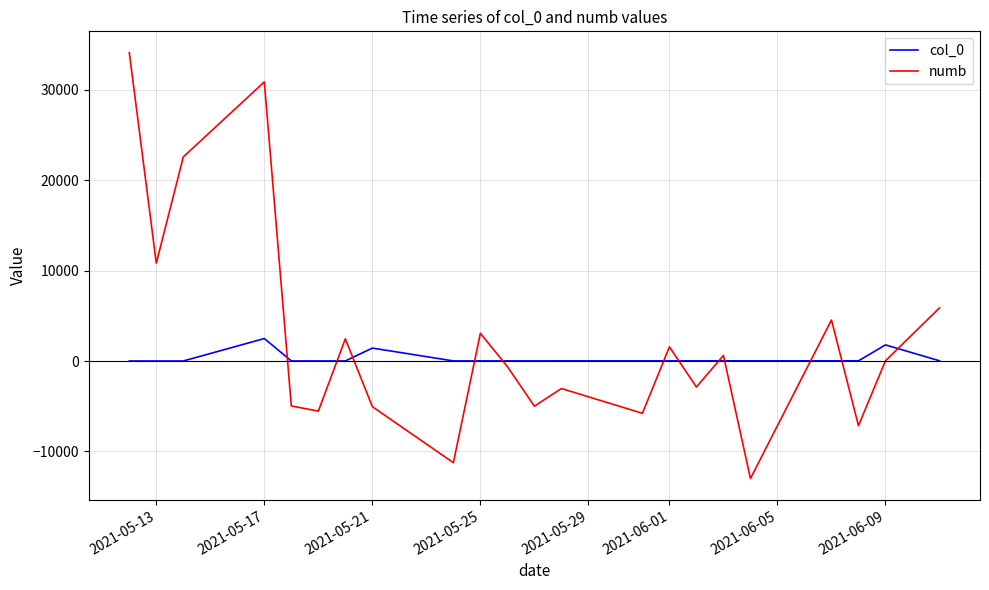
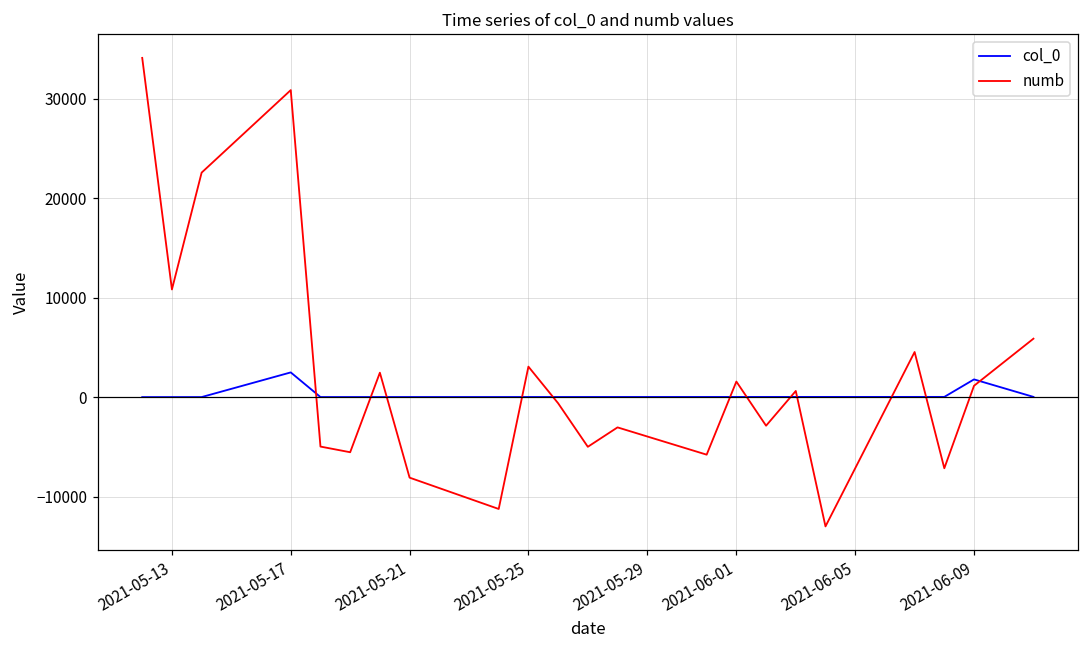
col_0, 2021-05-21: 1000 -> 0
numb, 2021-05-21: -5000 -> -8000
numb, 2021-06-09: 0 -> 1000
